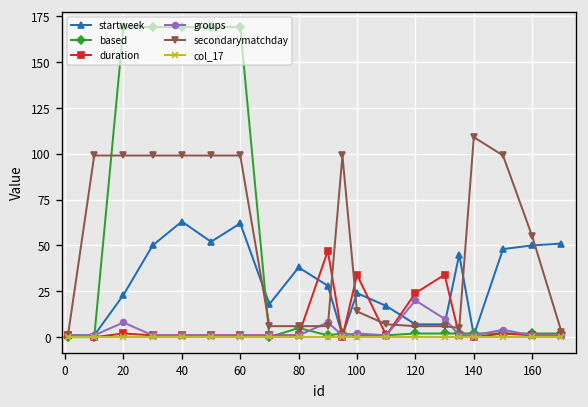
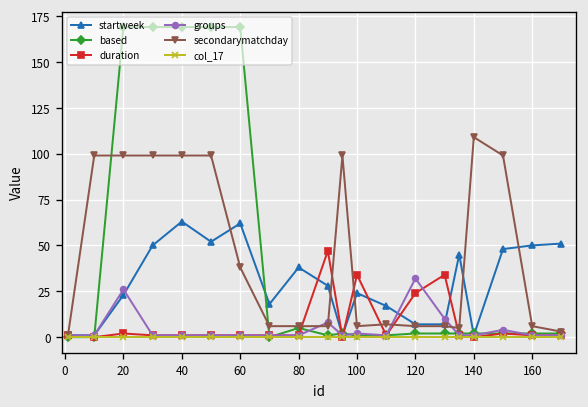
groups, 20: 8 -> 26
secondarymatchday, 60: 99 -> 38
secondarymatchday, 100: 14 -> 6
groups, 120: 20 -> 32
secondarymatchday, 160: 55 -> 6
